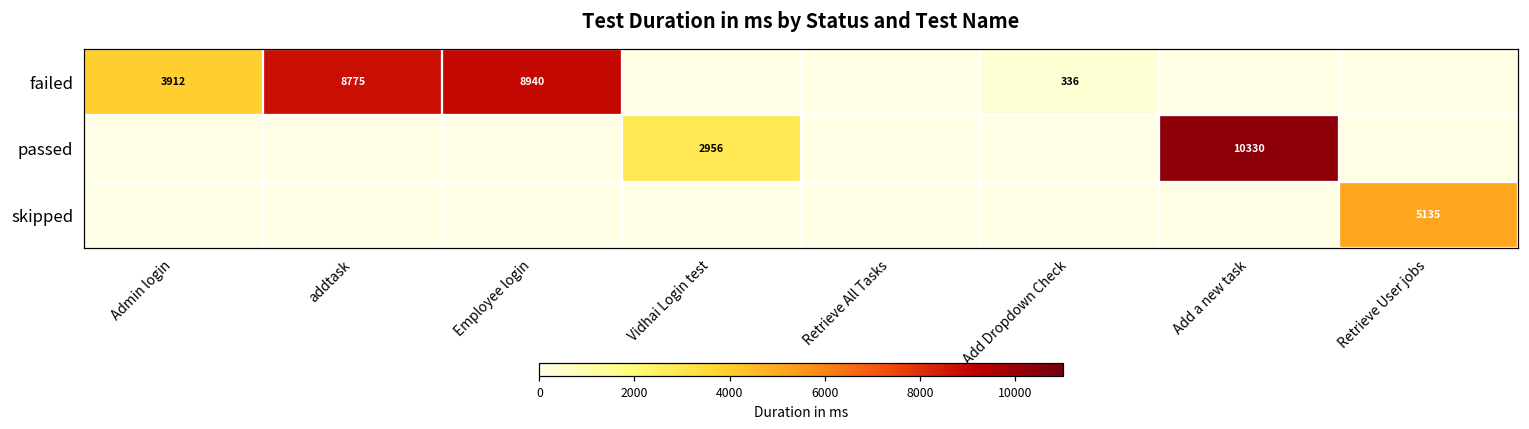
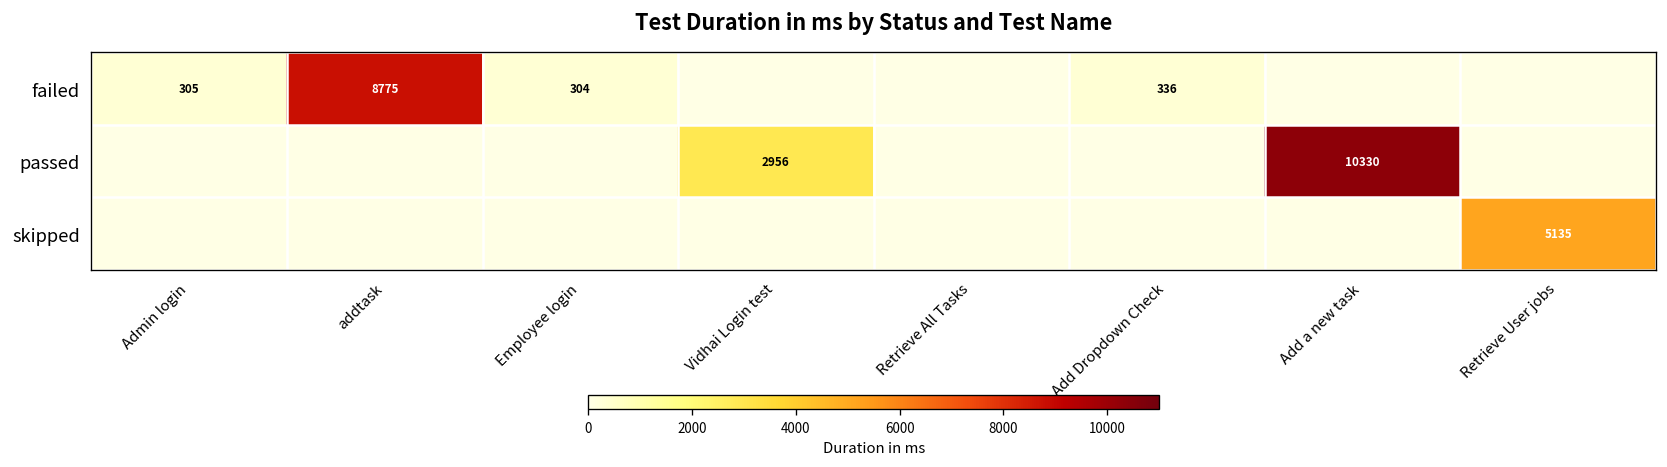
failed, Admin login: 3912 -> 305
failed, Employee login: 8940 -> 304
